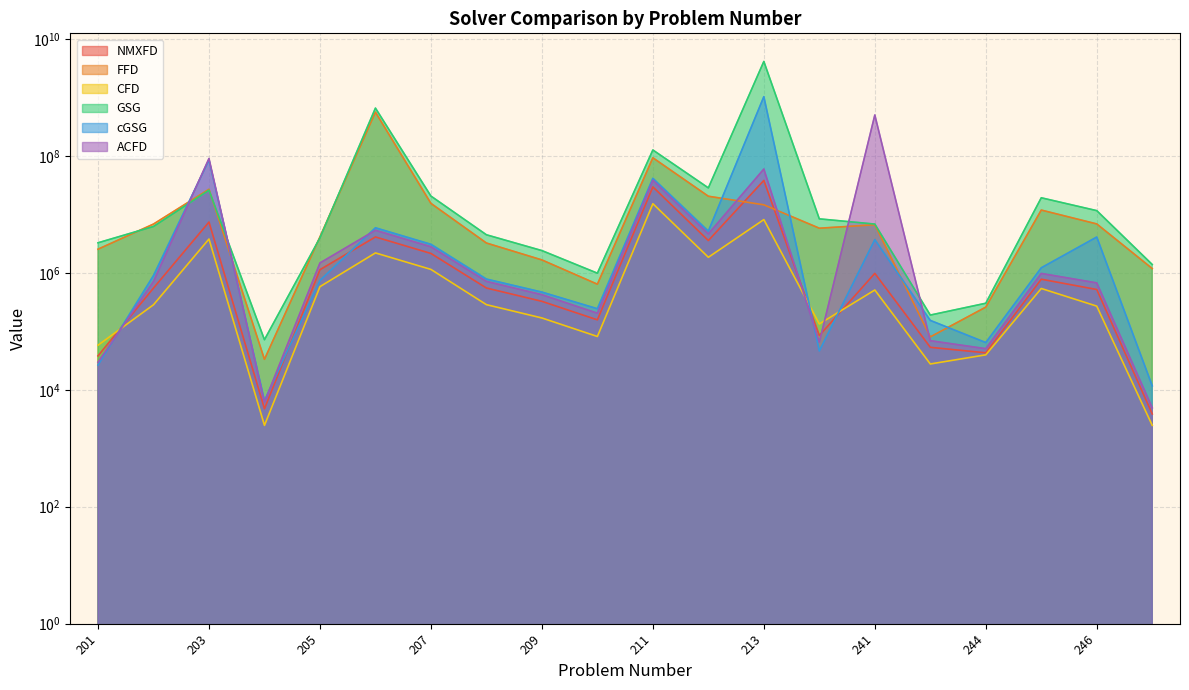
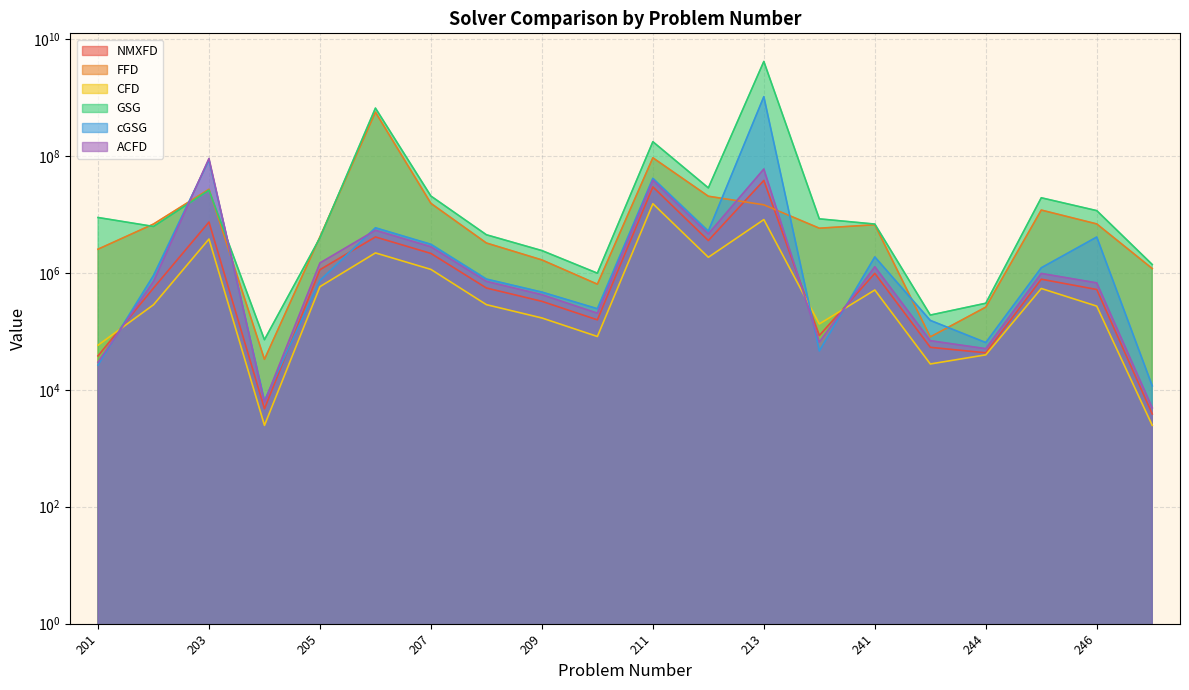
GSG, 201: 3000000 -> 9000000
GSG, 211: 130000000 -> 180000000
cGSG, 241: 4000000 -> 1900000
ACFD, 241: 500000000 -> 1300000
